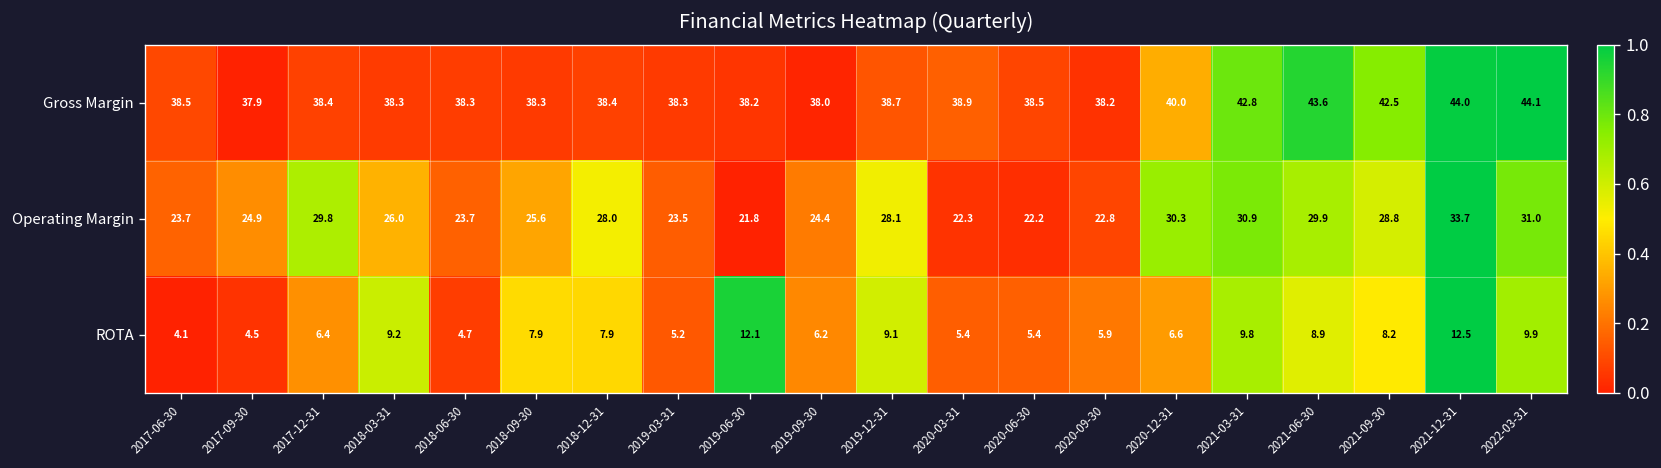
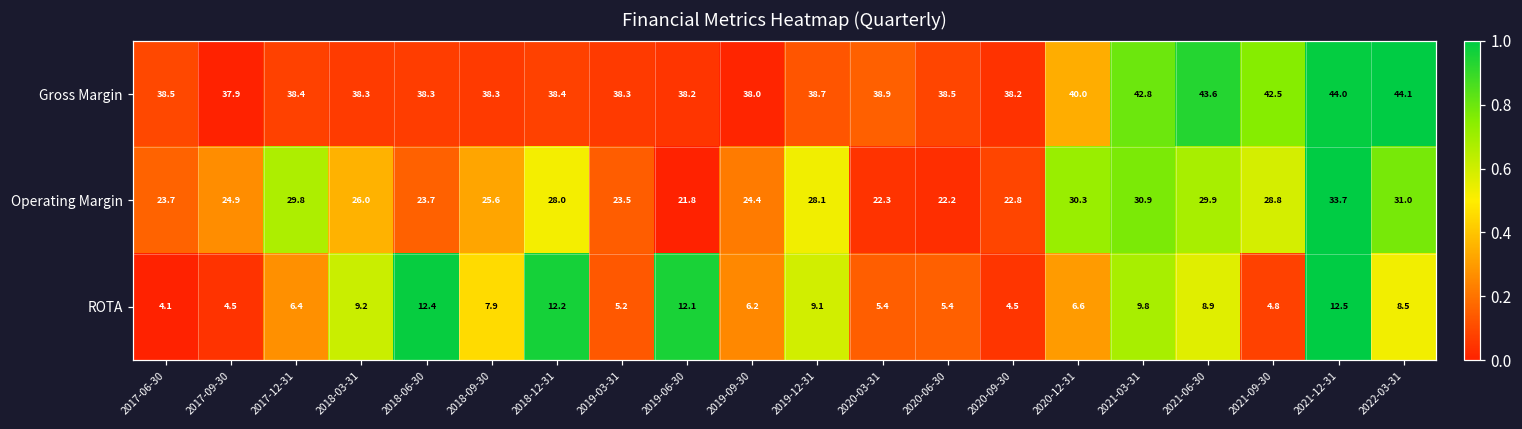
ROTA, 2018-06-30: 4.7 -> 12.4
ROTA, 2018-12-31: 7.9 -> 12.2
ROTA, 2020-09-30: 5.9 -> 4.5
ROTA, 2021-09-30: 8.2 -> 4.8
ROTA, 2022-03-31: 9.9 -> 8.5
